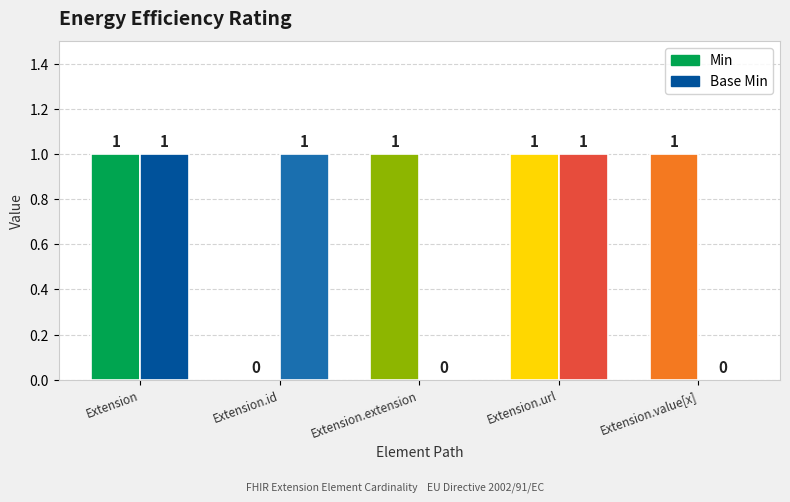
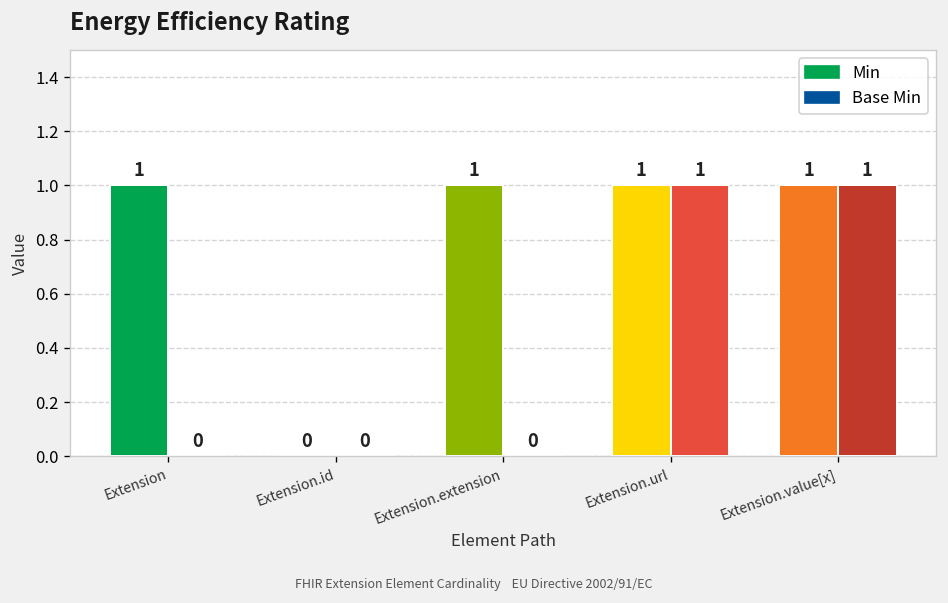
Base Min, Extension: 1 -> 0
Base Min, Extension.id: 1 -> 0
Base Min, Extension.value[x]: 0 -> 1
